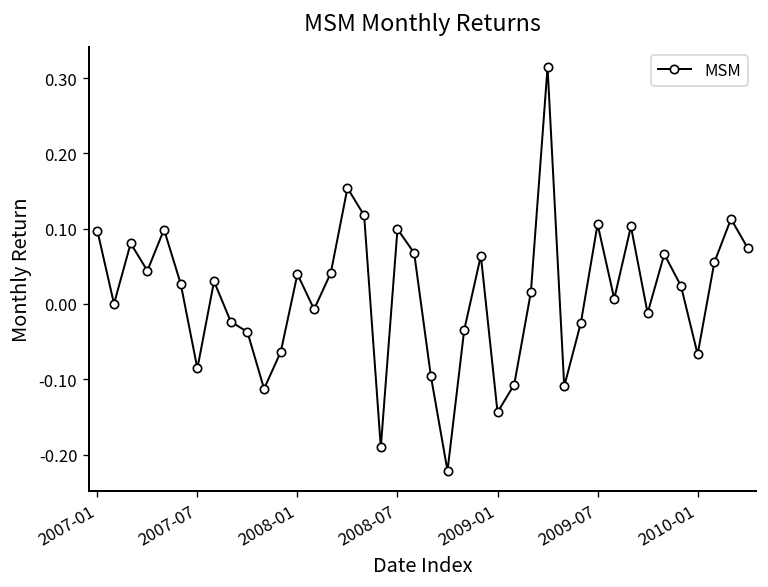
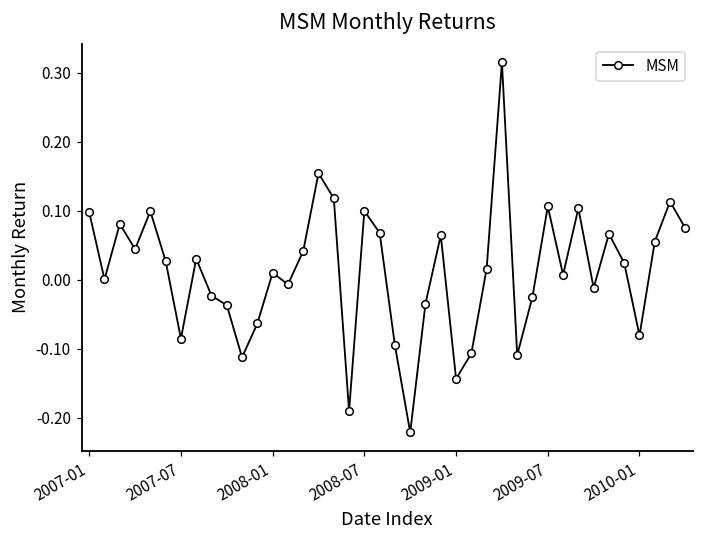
2008-01: 0.04 -> 0.01
2010-01: -0.07 -> -0.08
